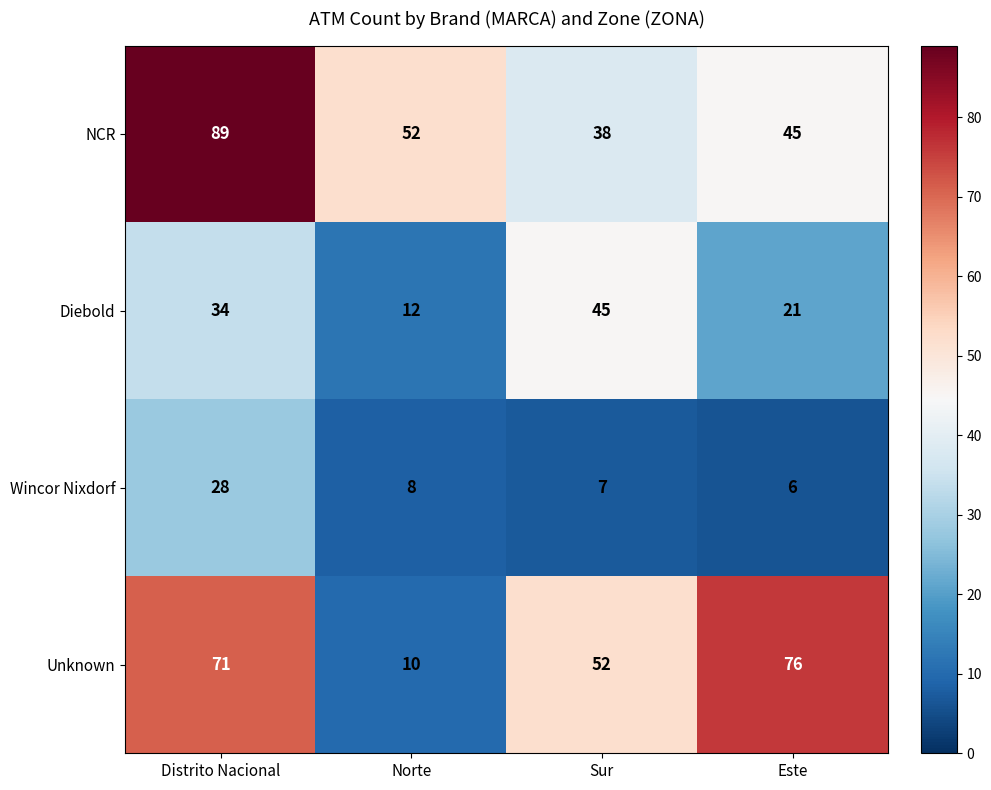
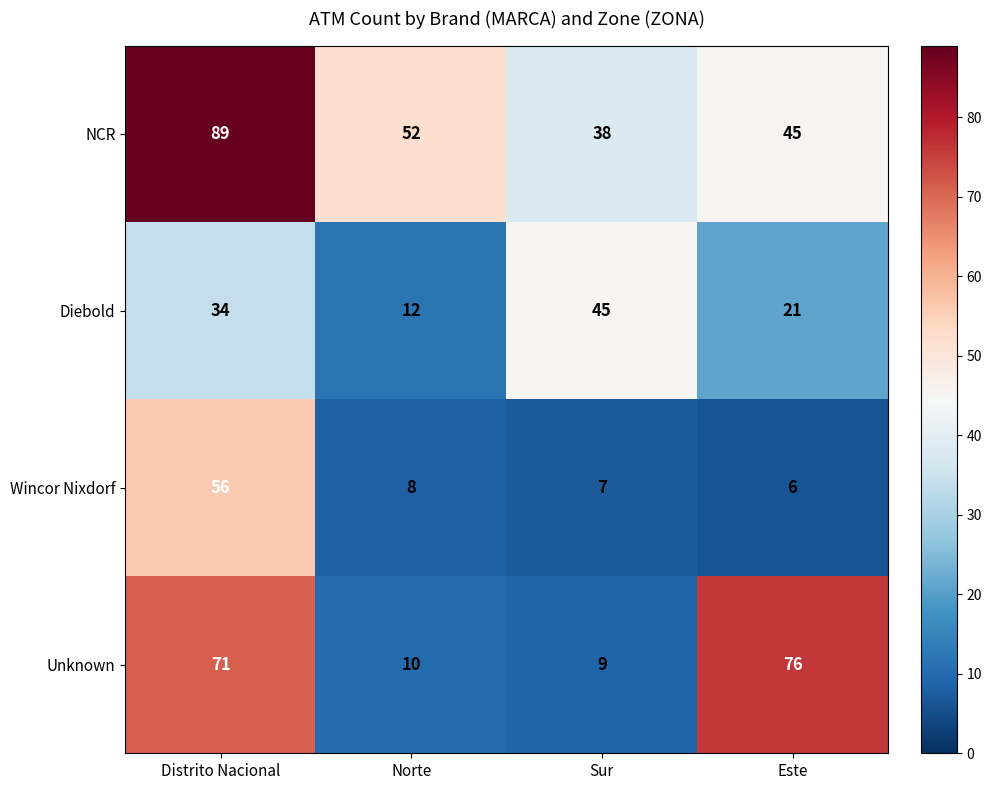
Wincor Nixdorf, Distrito Nacional: 28 -> 56
Unknown, Sur: 52 -> 9
